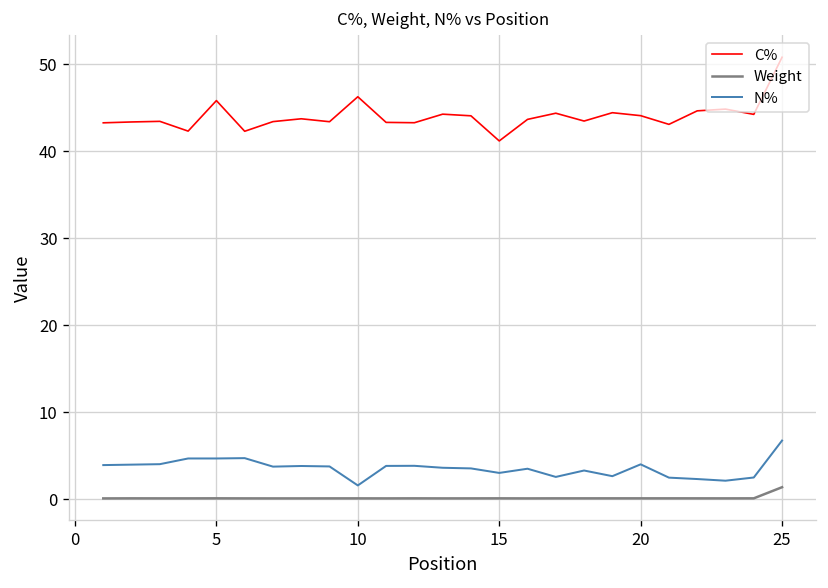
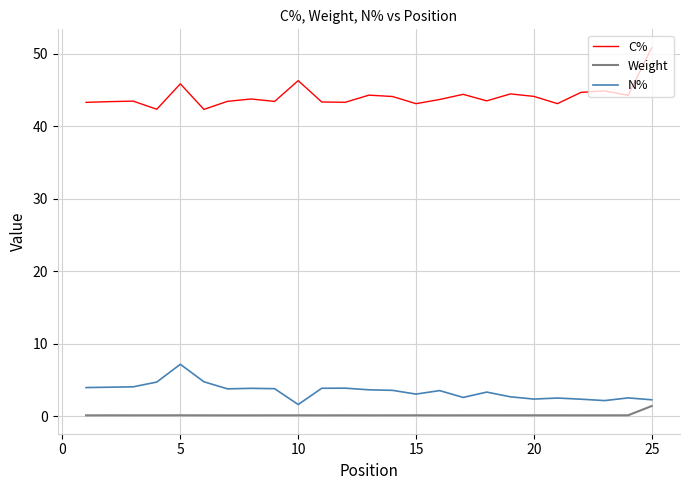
N%, 5: 5 -> 7
C%, 15: 41 -> 43
N%, 20: 4 -> 2
N%, 25: 7 -> 2
